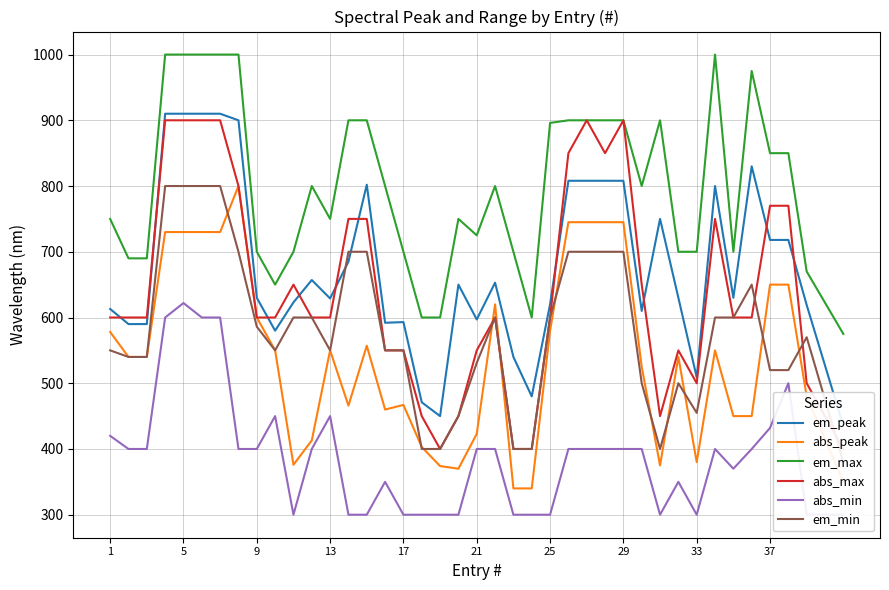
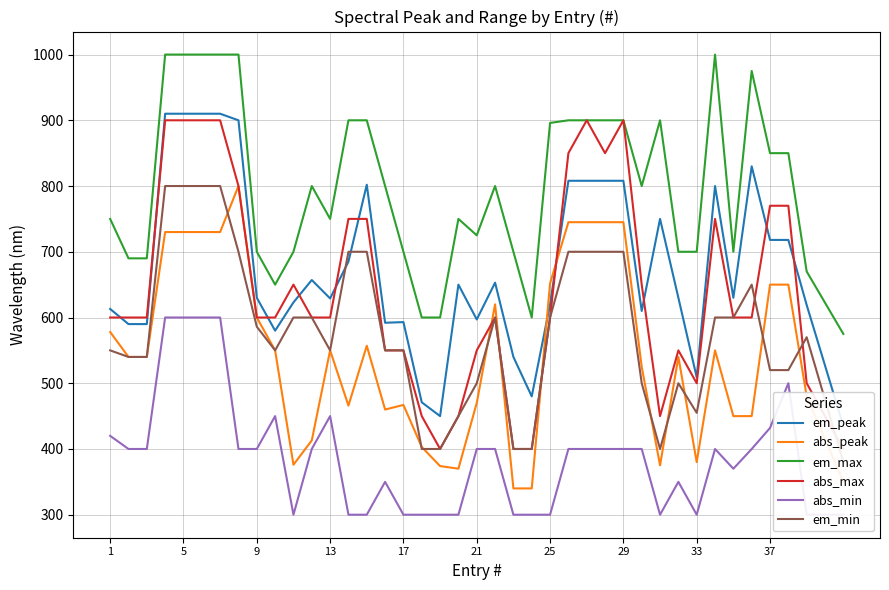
abs_min, 5: 620 -> 600
abs_peak, 21: 420 -> 470
em_min, 21: 530 -> 500
abs_peak, 25: 580 -> 650
